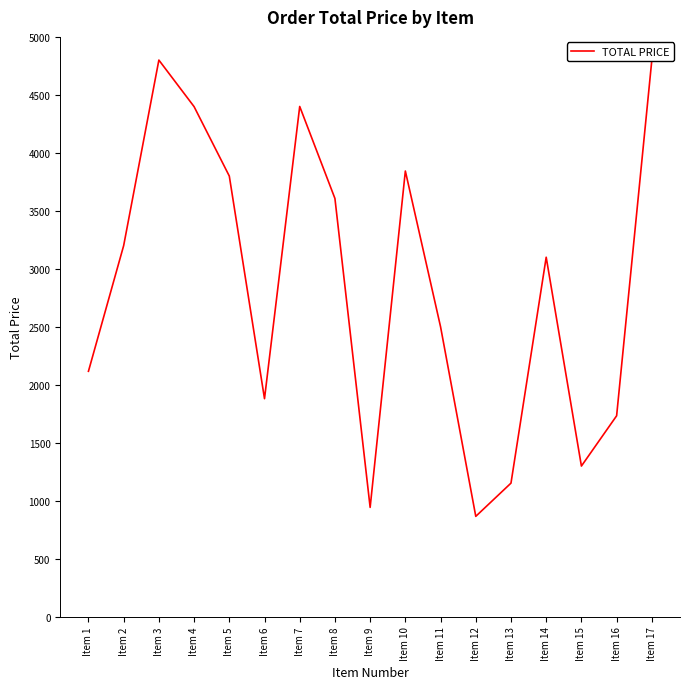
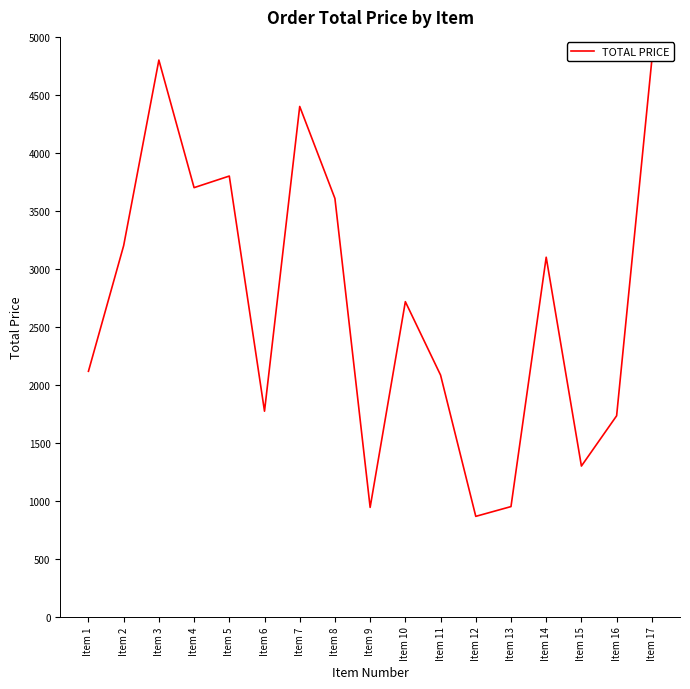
Item 4: 4400 -> 3700
Item 6: 1880 -> 1770
Item 10: 3840 -> 2720
Item 11: 2500 -> 2080
Item 13: 1150 -> 950
